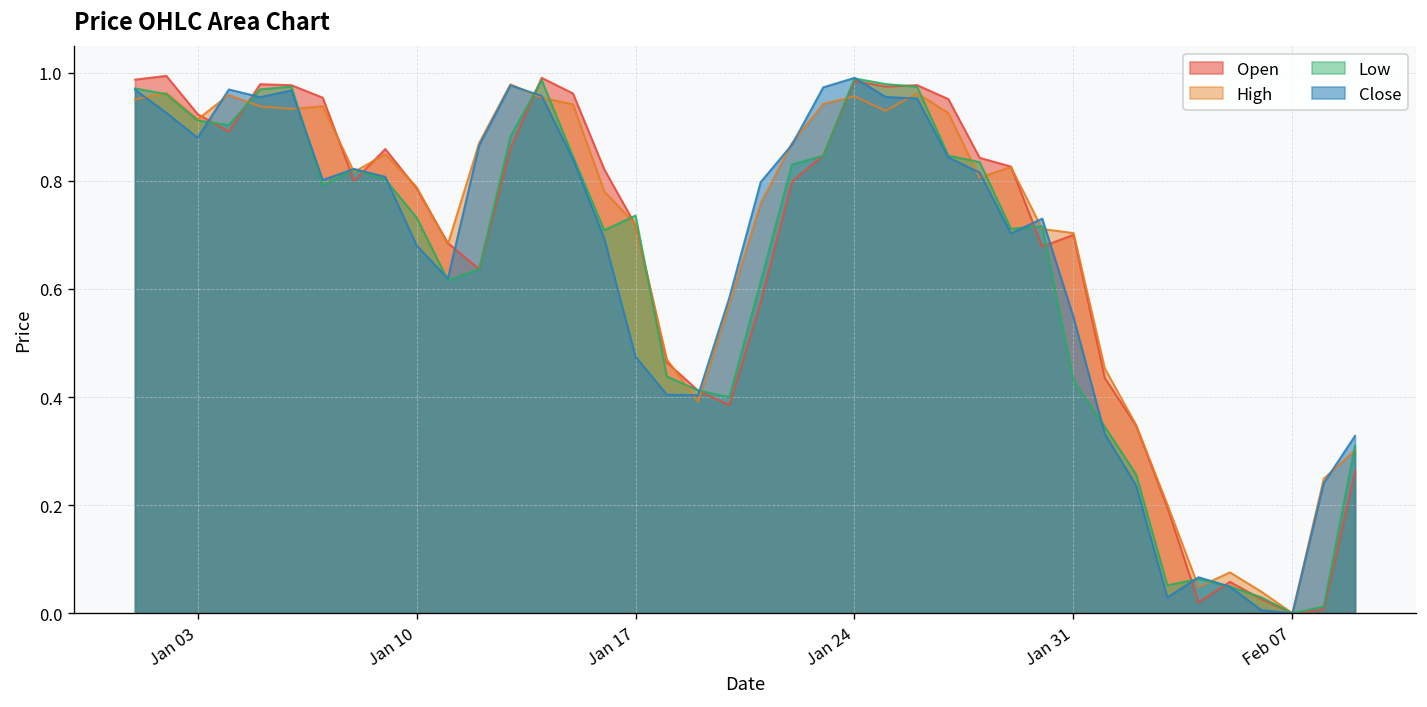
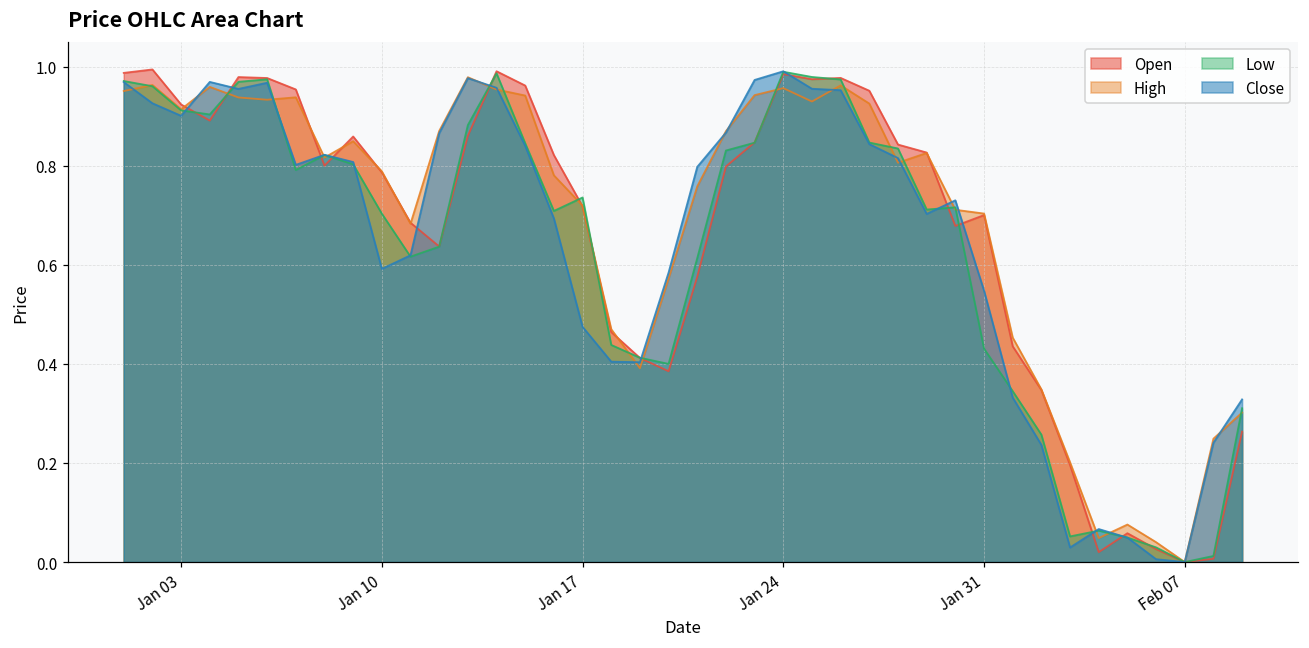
Close, Jan 03: 0.88 -> 0.90
Low, Jan 10: 0.73 -> 0.70
Close, Jan 10: 0.68 -> 0.59
